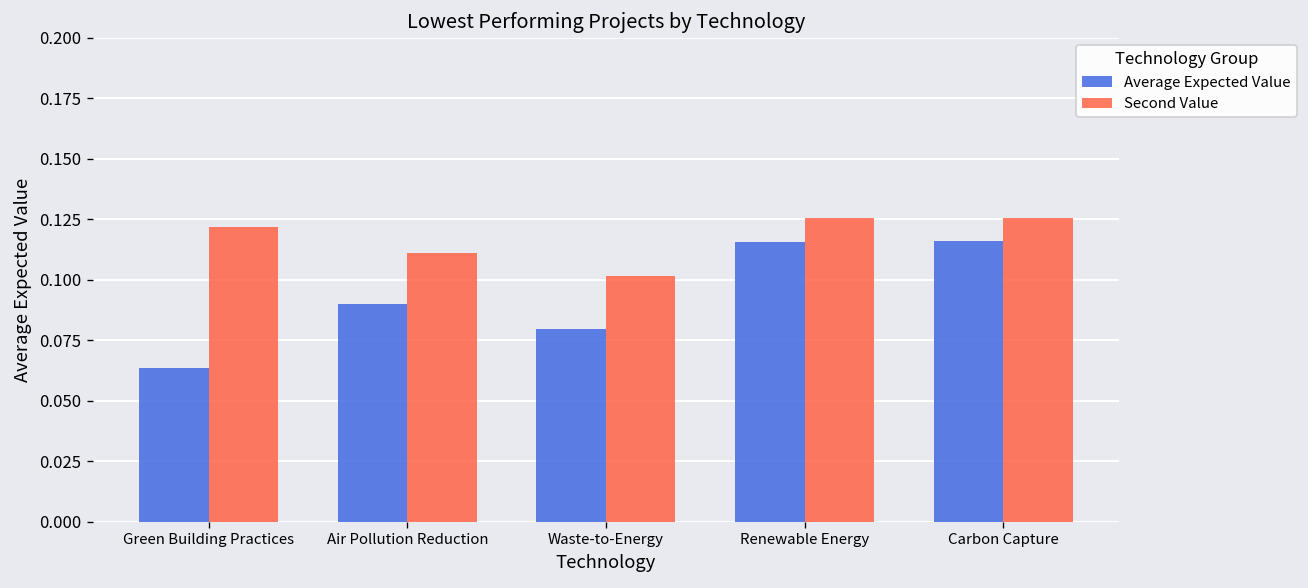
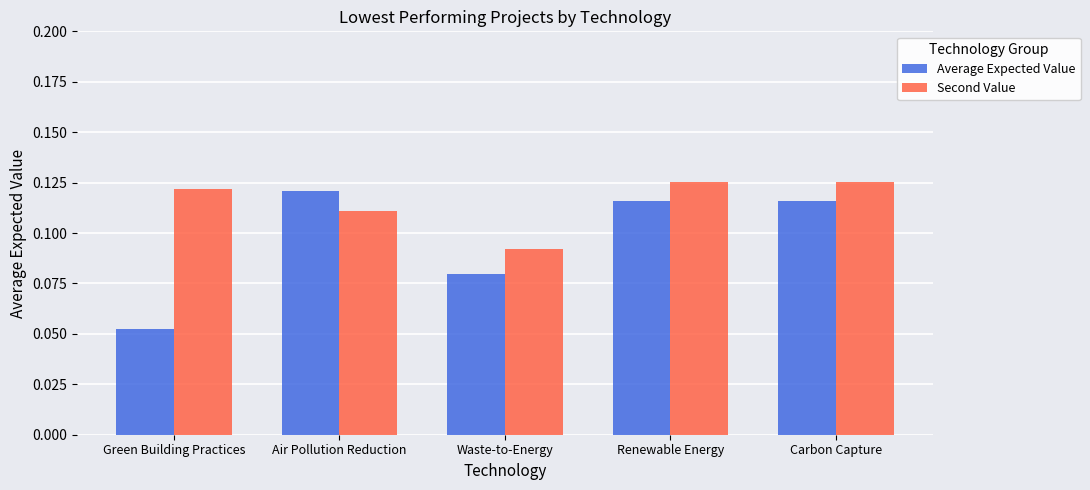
Average Expected Value, Green Building Practices: 0.064 -> 0.052
Average Expected Value, Air Pollution Reduction: 0.090 -> 0.121
Second Value, Waste-to-Energy: 0.102 -> 0.092
